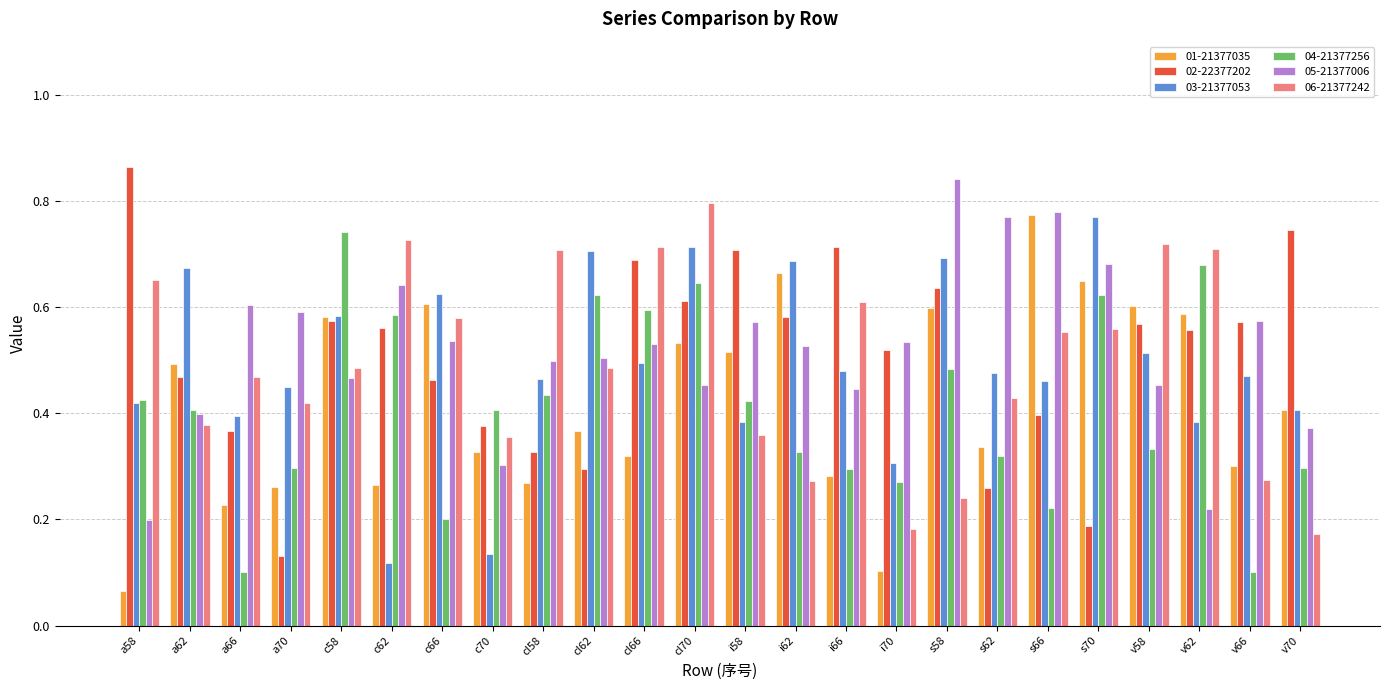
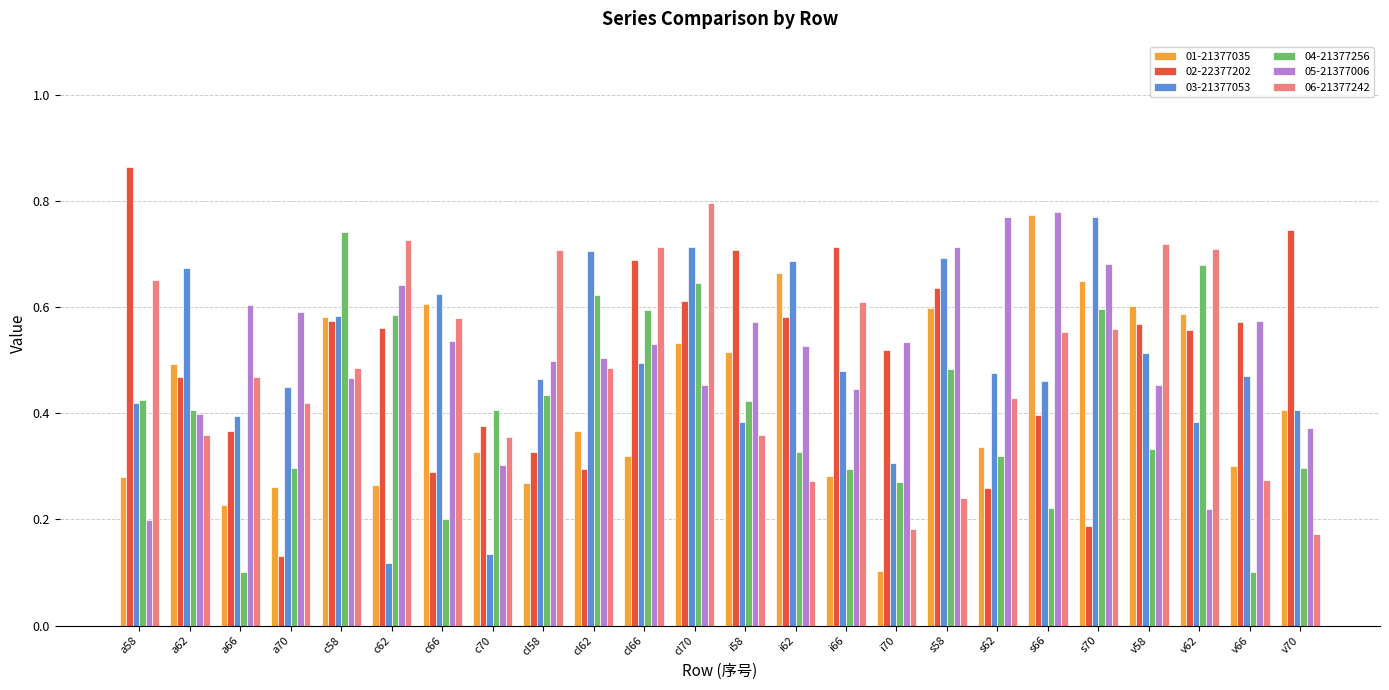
01-21377035, a58: 0.07 -> 0.28
06-21377242, a62: 0.38 -> 0.36
02-22377202, c66: 0.46 -> 0.29
05-21377006, s58: 0.84 -> 0.71
04-21377256, s70: 0.62 -> 0.60
